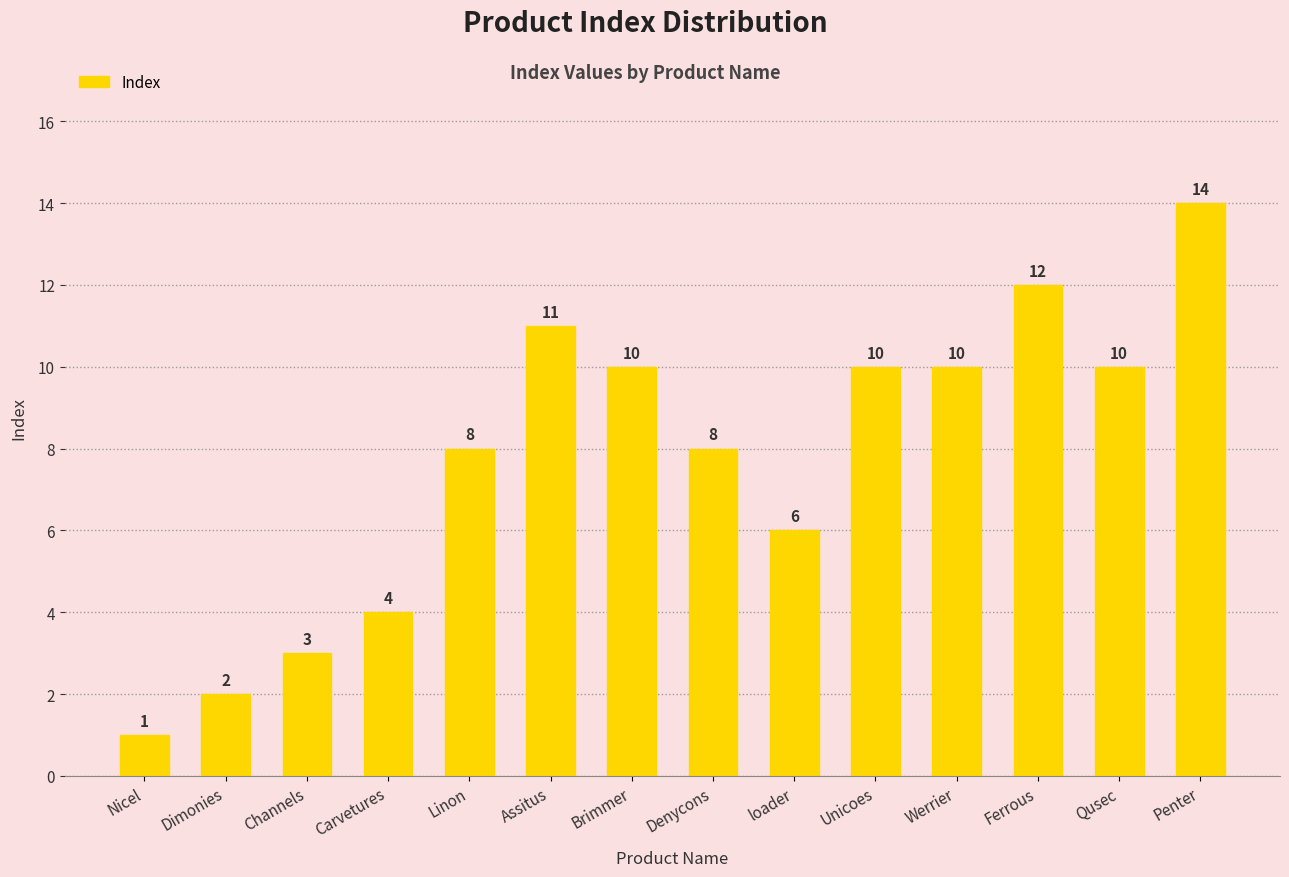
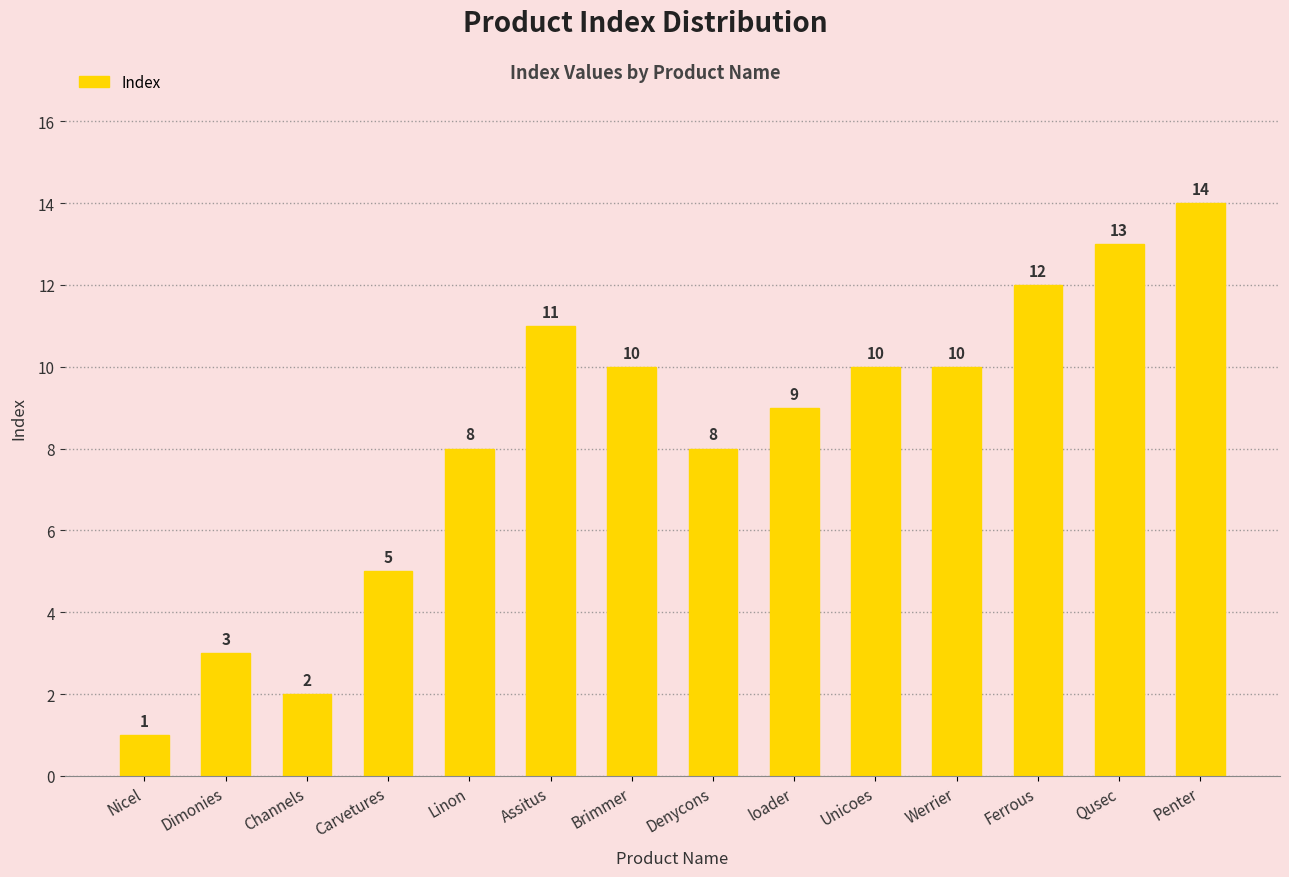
Dimonies: 2 -> 3
Channels: 3 -> 2
Carvetures: 4 -> 5
loader: 6 -> 9
Qusec: 10 -> 13
